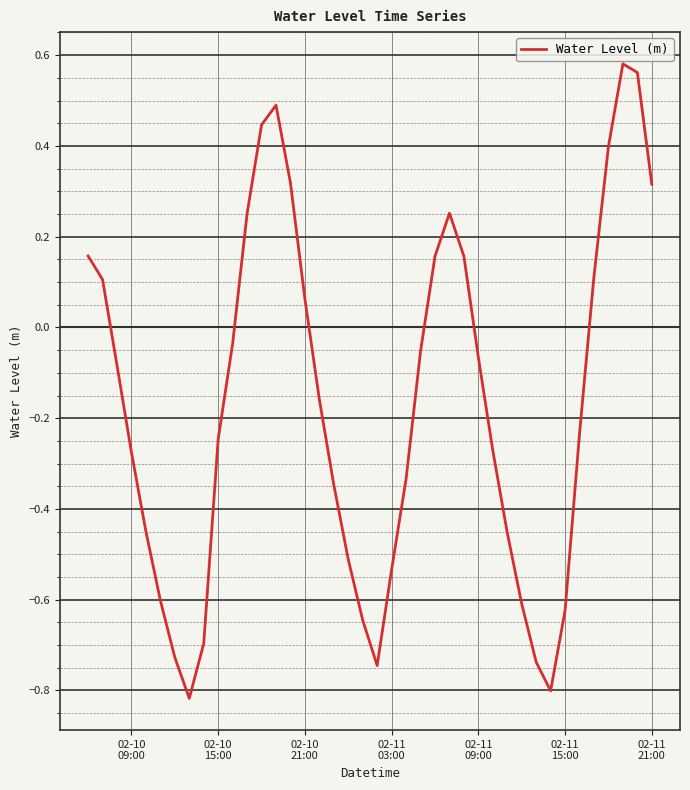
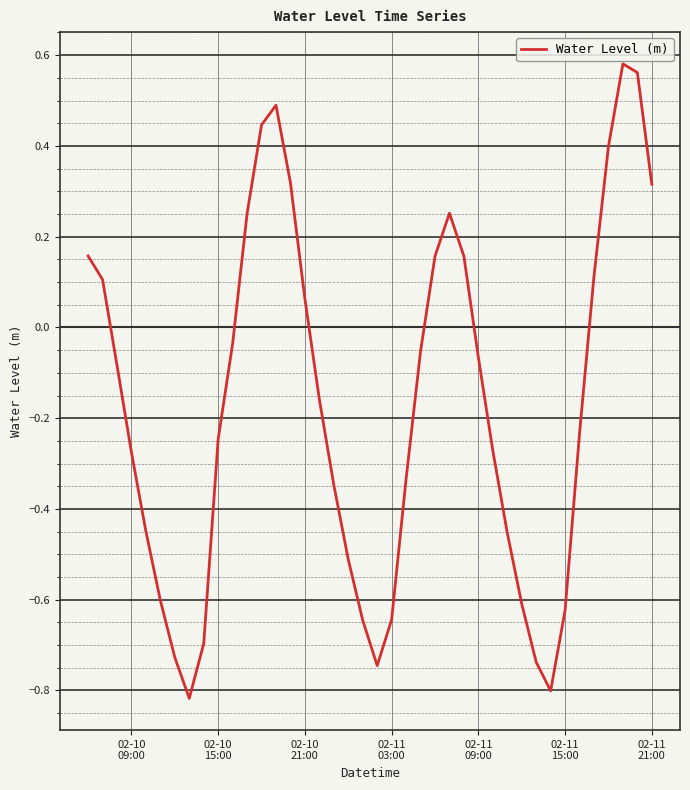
02-11 03:00: -0.53 -> -0.64
